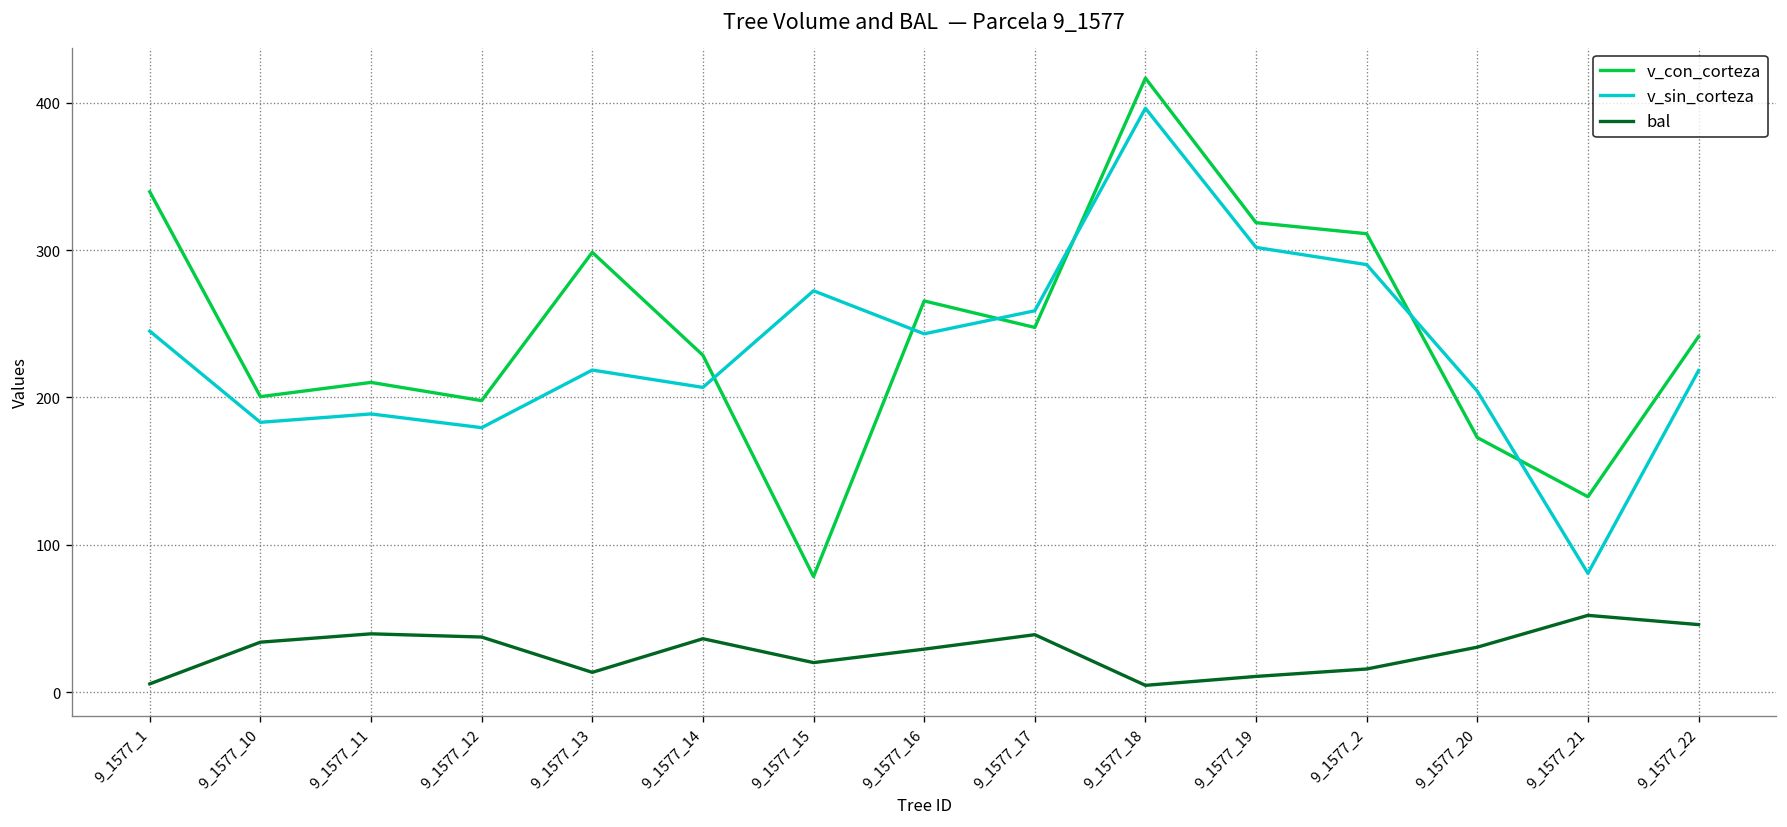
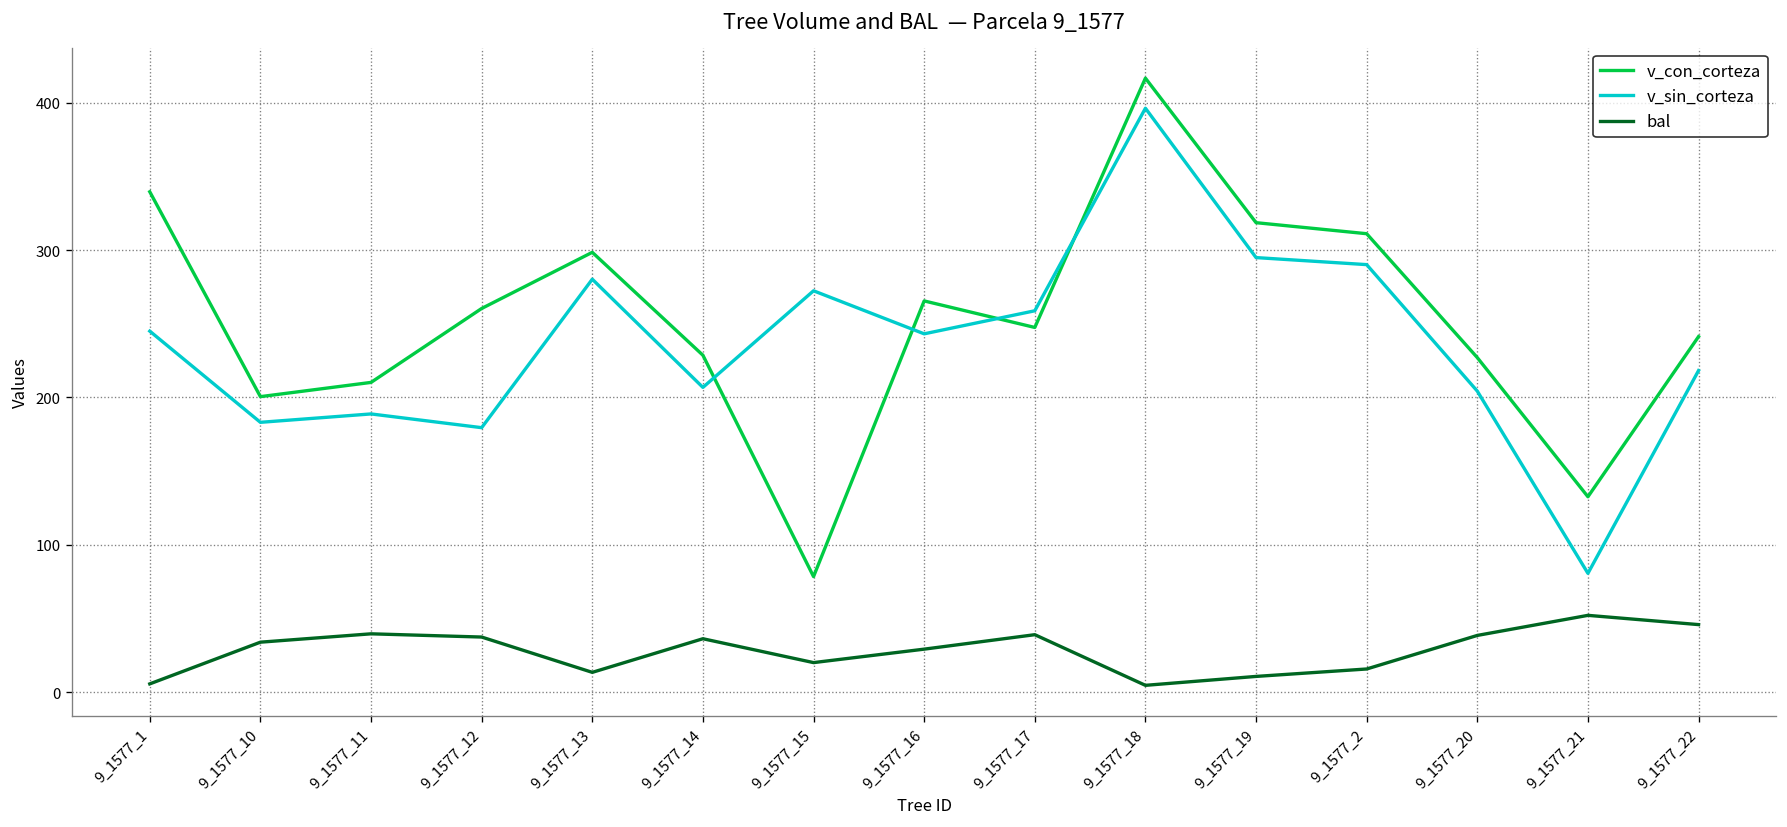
v_con_corteza, 9_1577_12: 198 -> 260
v_sin_corteza, 9_1577_13: 219 -> 280
v_sin_corteza, 9_1577_19: 302 -> 295
v_con_corteza, 9_1577_20: 173 -> 227
bal, 9_1577_20: 31 -> 39
